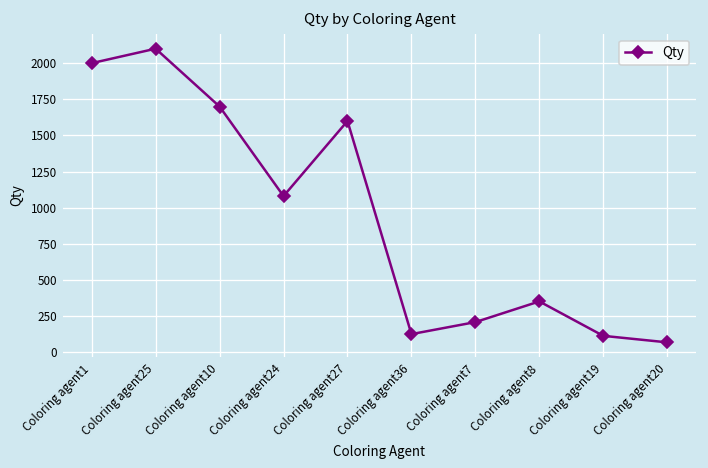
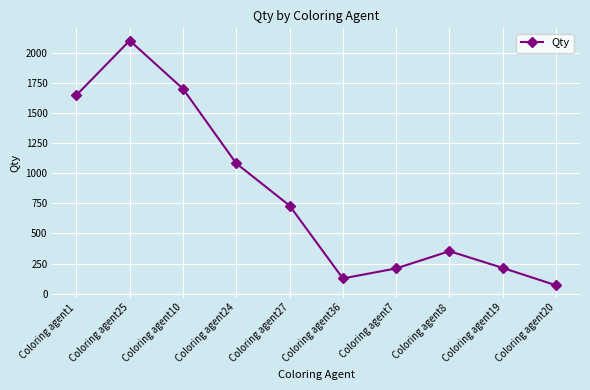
Coloring agent1: 2000 -> 1650
Coloring agent27: 1600 -> 730
Coloring agent19: 120 -> 210
